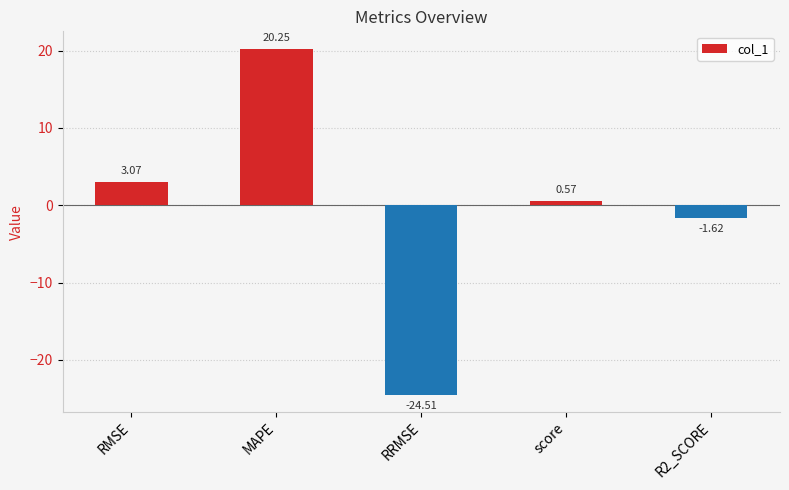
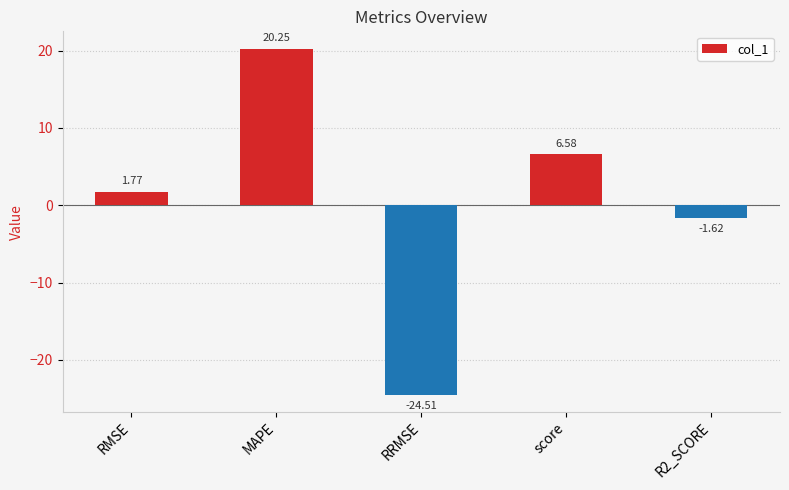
RMSE: 3.07 -> 1.77
score: 0.57 -> 6.58
